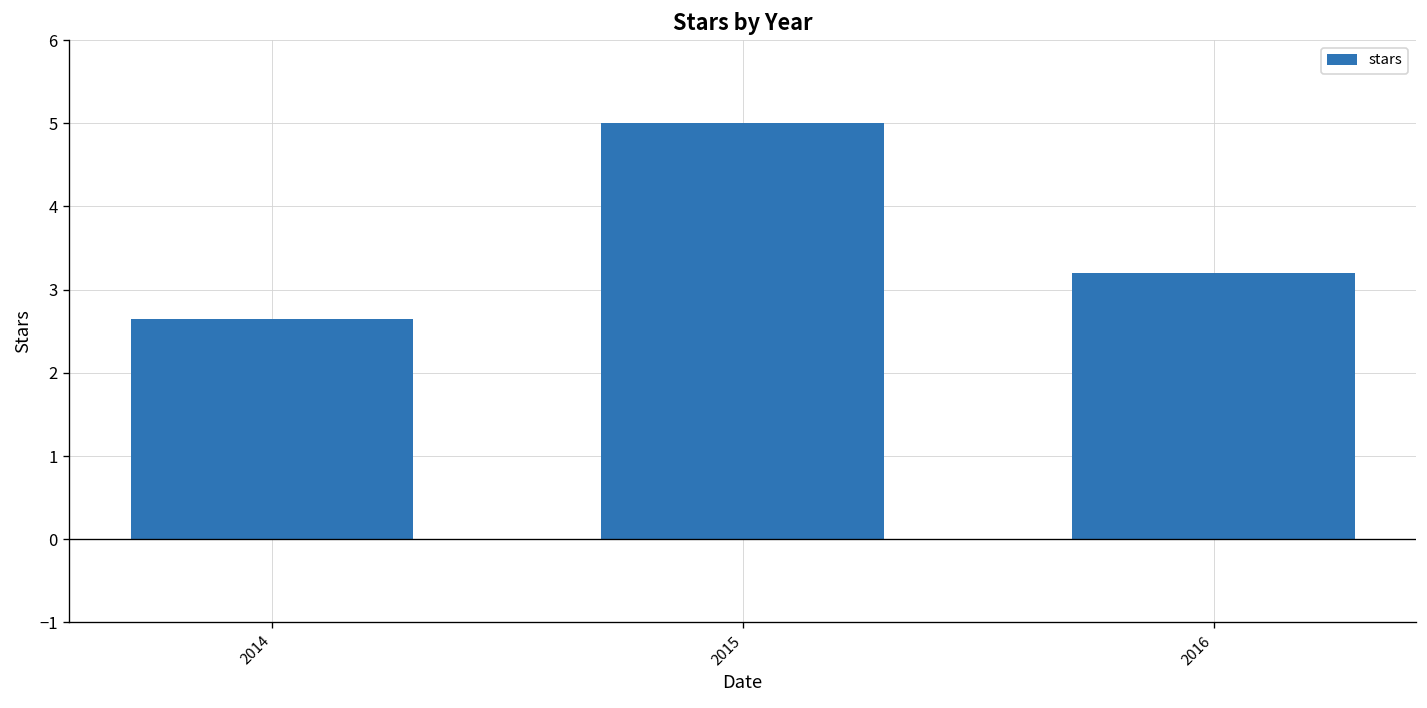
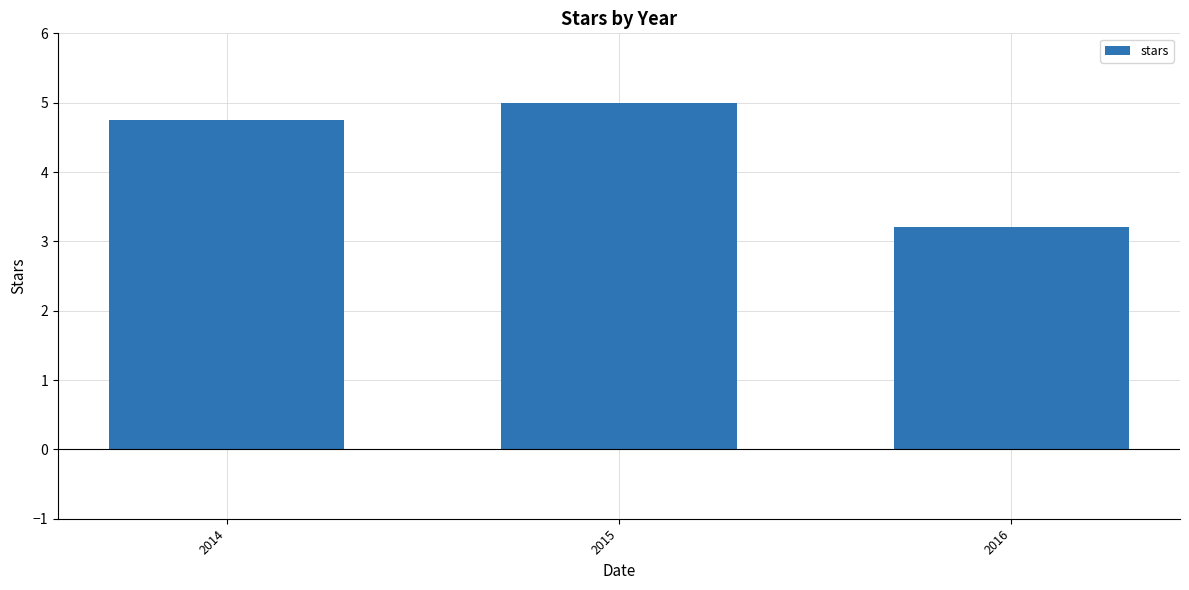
2014: 2.7 -> 4.8
